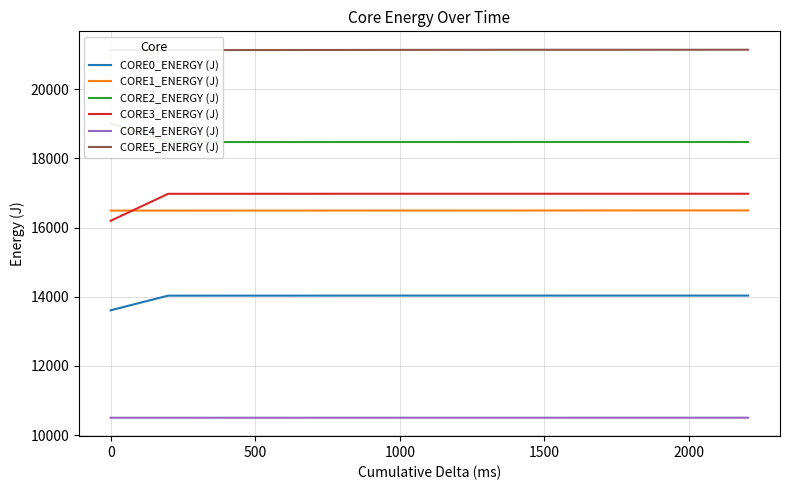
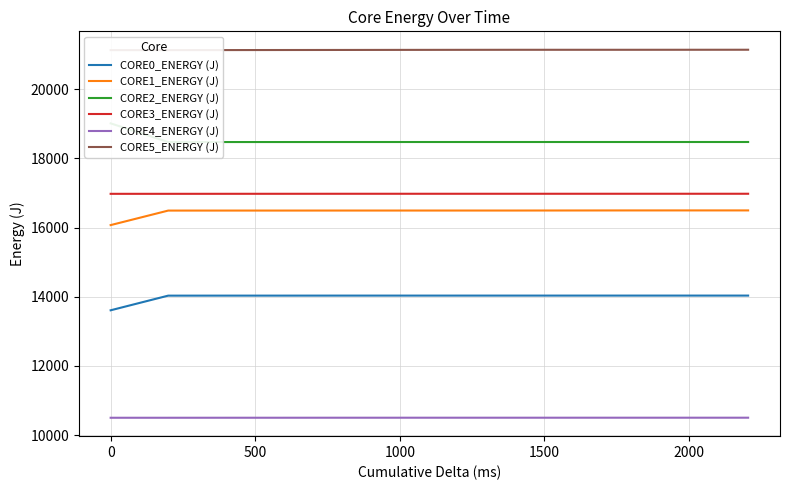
CORE1_ENERGY (J), 0: 16500 -> 16100
CORE3_ENERGY (J), 0: 16200 -> 17000
